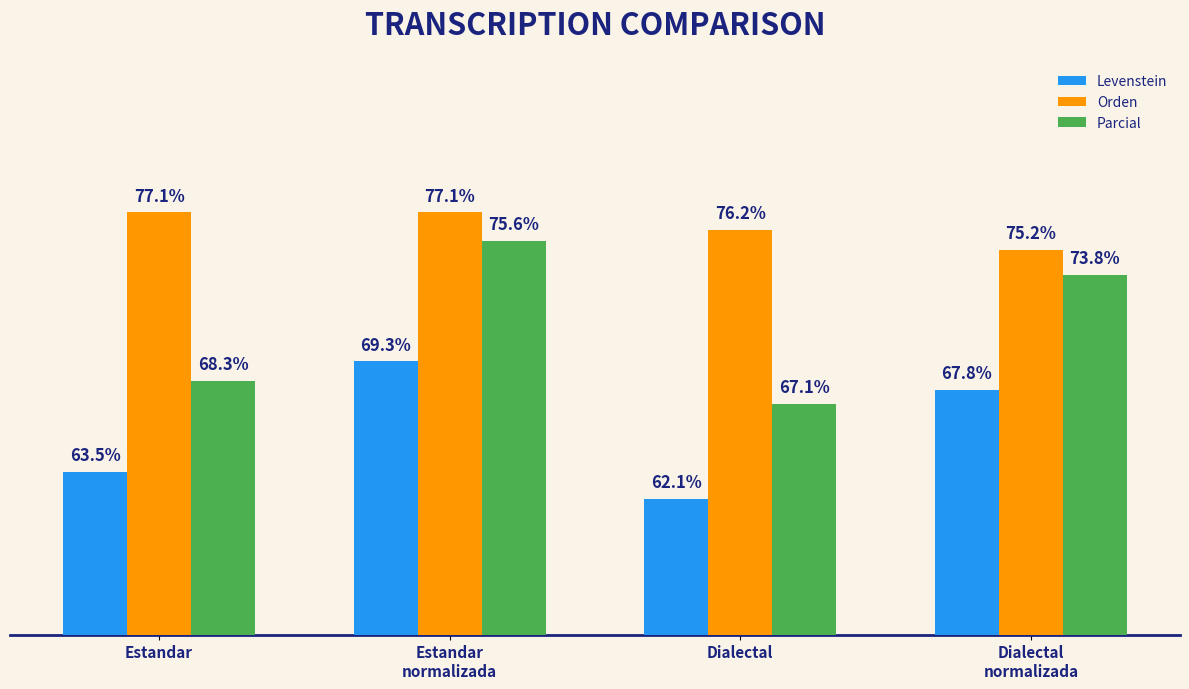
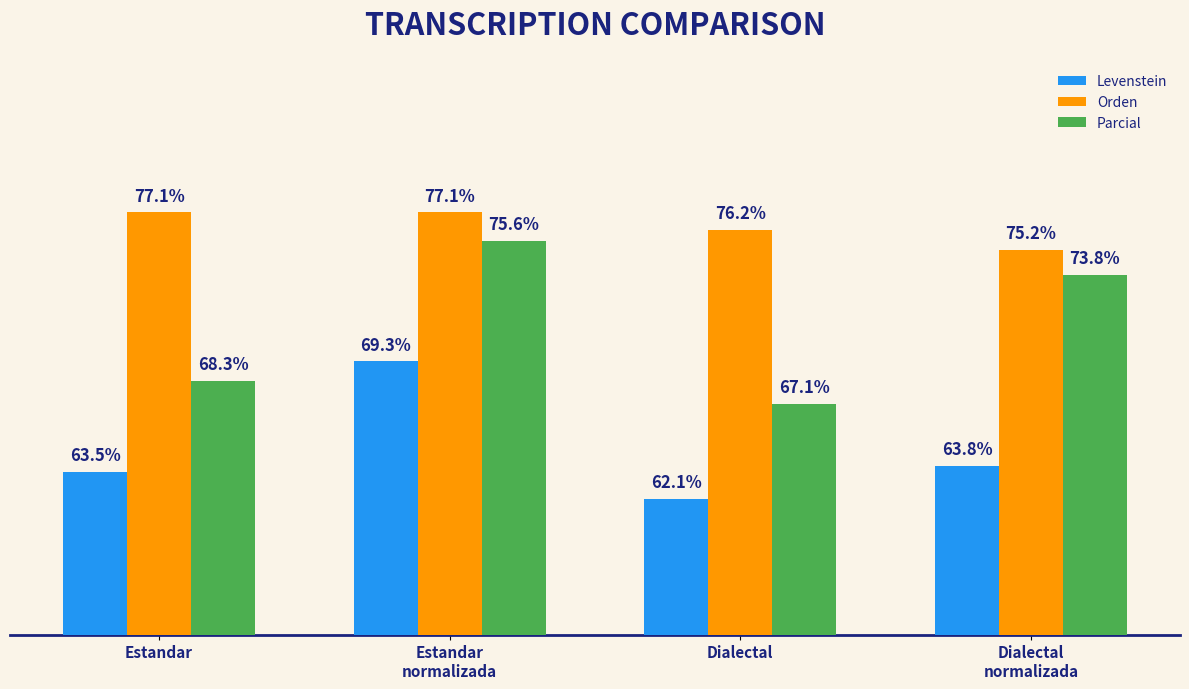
Levenstein, Dialectal normalizada: 67.8% -> 63.8%
